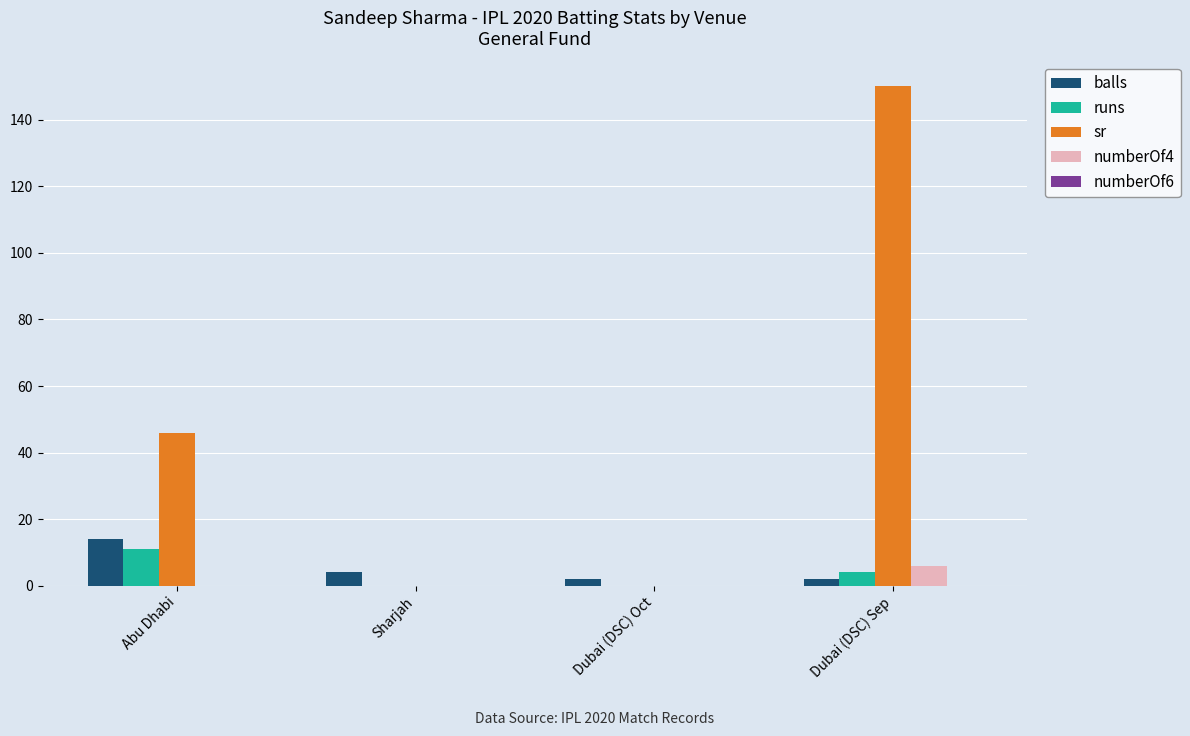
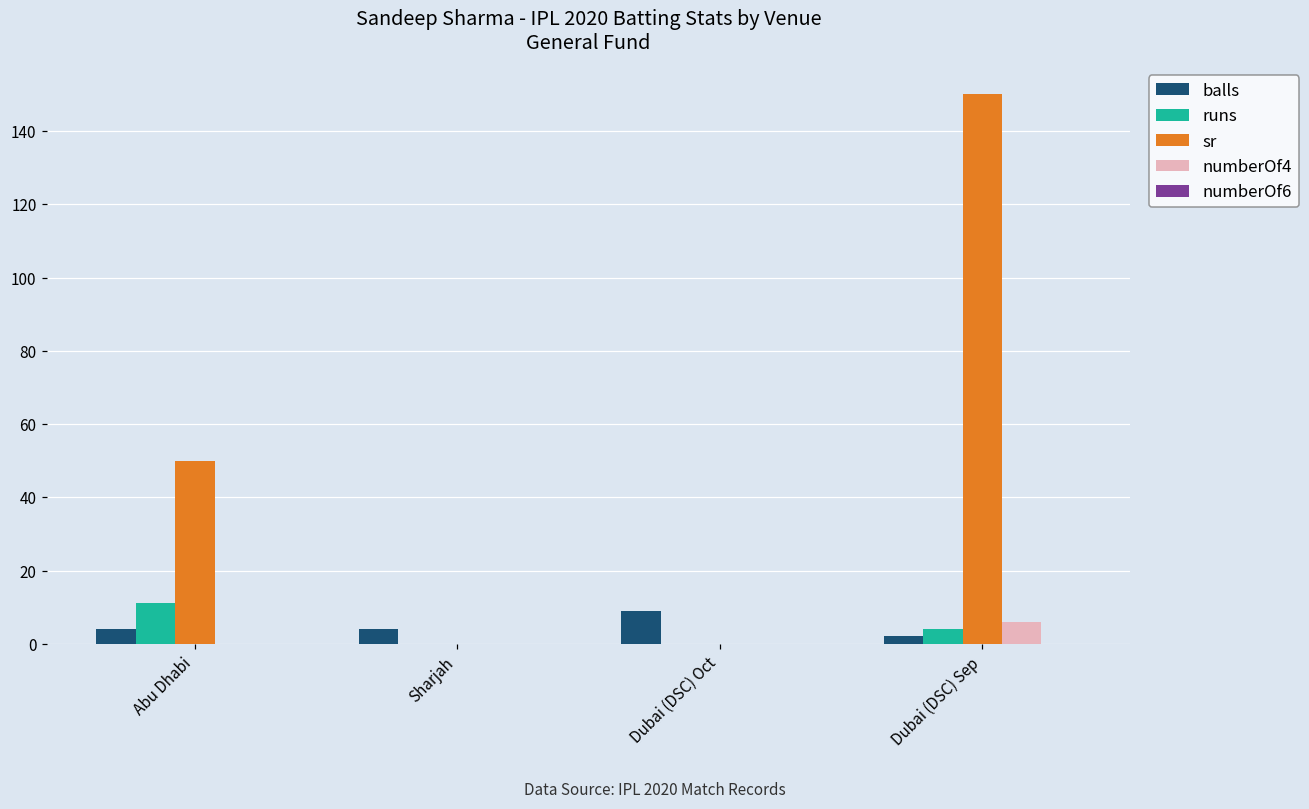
balls, Abu Dhabi: 14 -> 4
sr, Abu Dhabi: 46 -> 50
balls, Dubai (DSC) Oct: 2 -> 9
